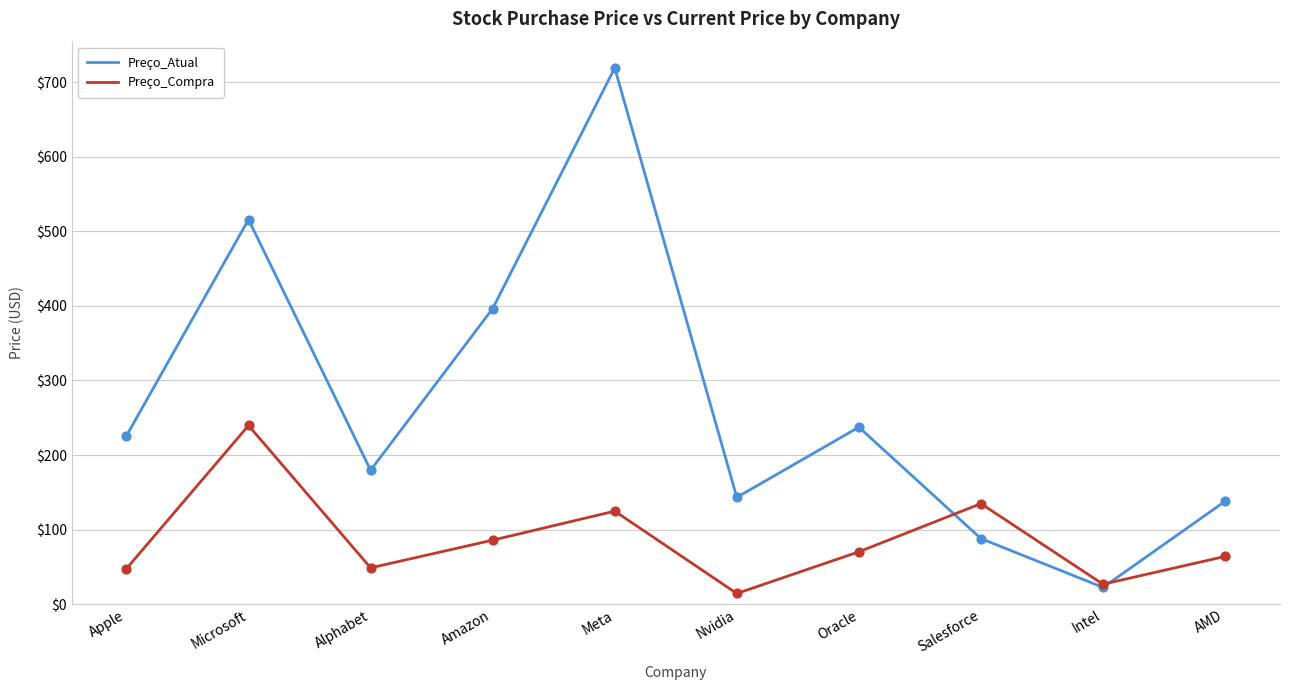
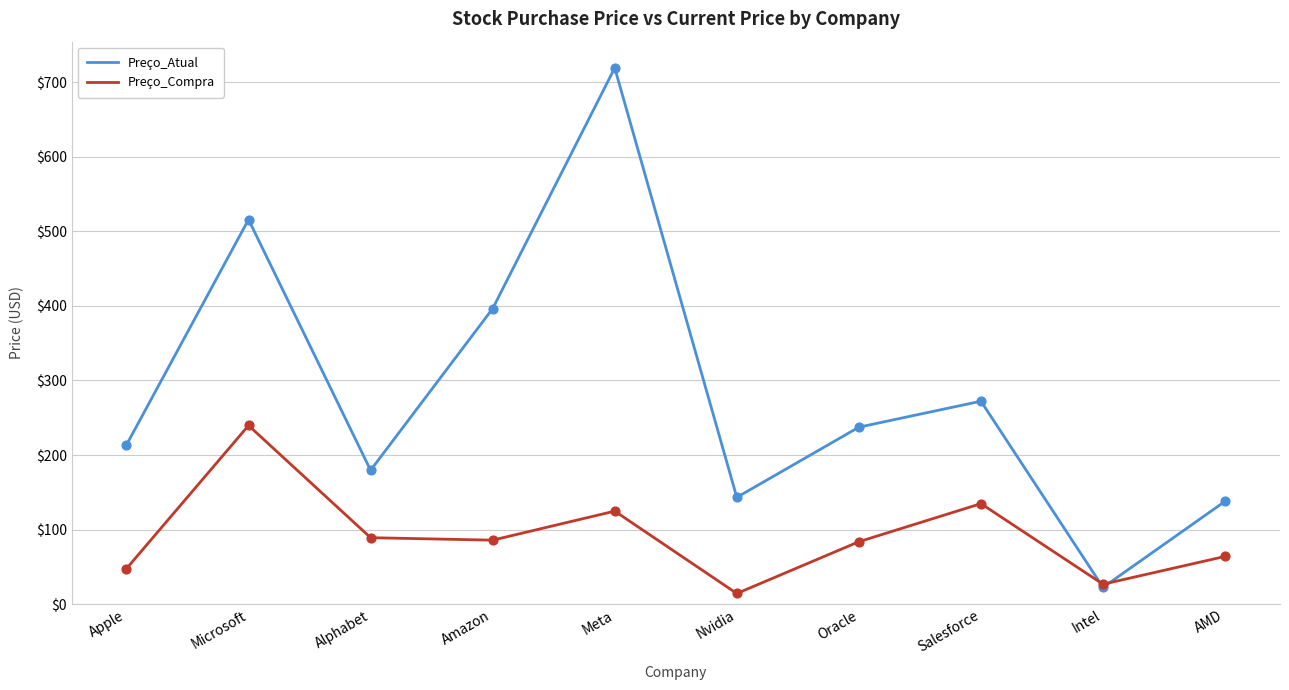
Preço_Atual, Apple: $230 -> $210
Preço_Compra, Alphabet: $50 -> $90
Preço_Compra, Oracle: $70 -> $80
Preço_Atual, Salesforce: $90 -> $270
